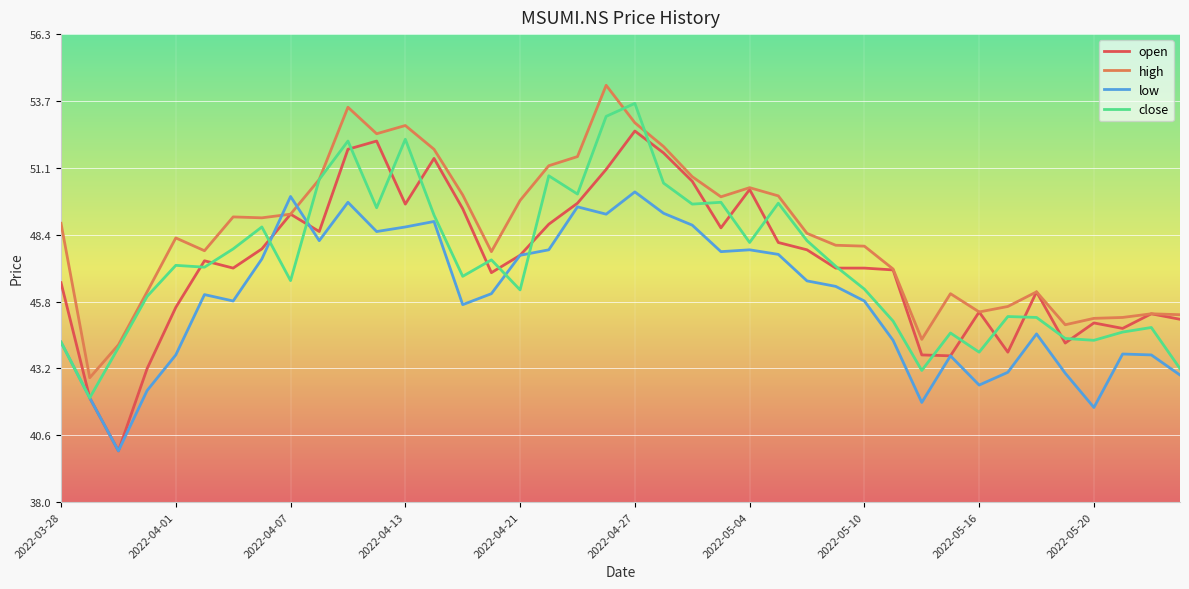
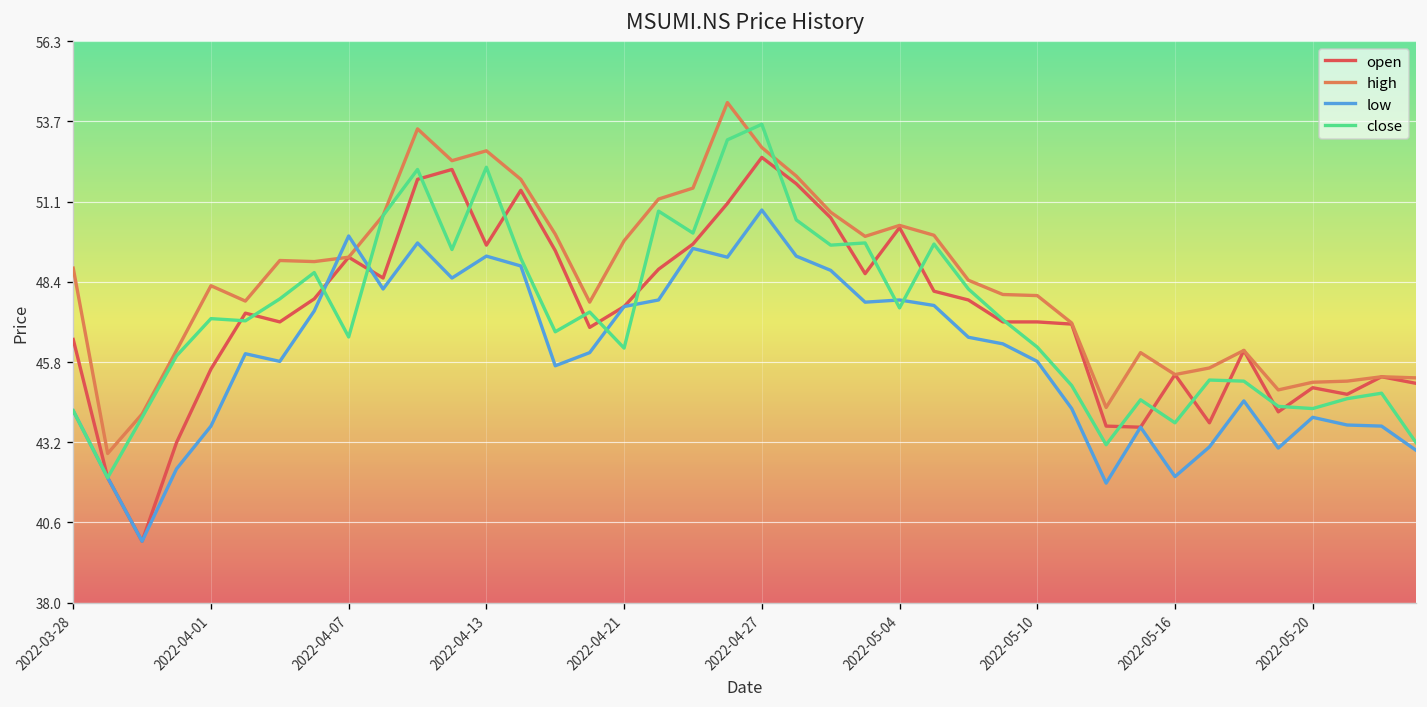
low, 2022-04-13: 48.7 -> 49.3
low, 2022-04-27: 50.1 -> 50.8
close, 2022-05-04: 48.1 -> 47.6
low, 2022-05-16: 42.6 -> 42.1
low, 2022-05-20: 41.7 -> 44.0
